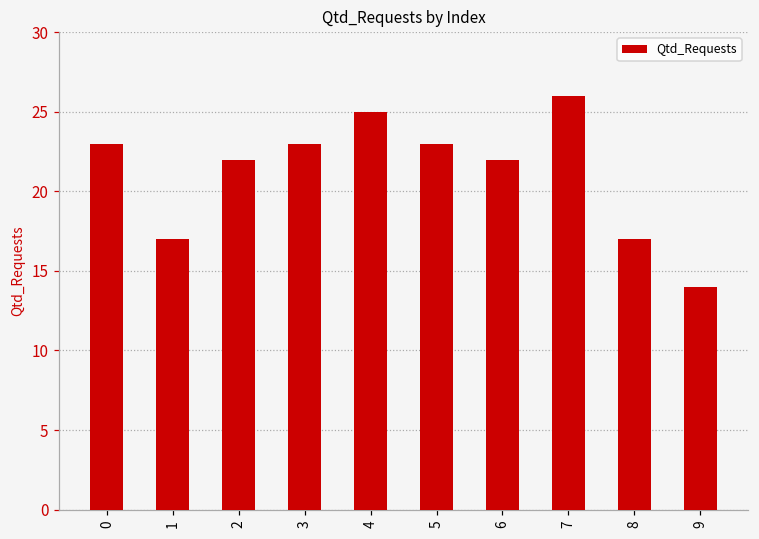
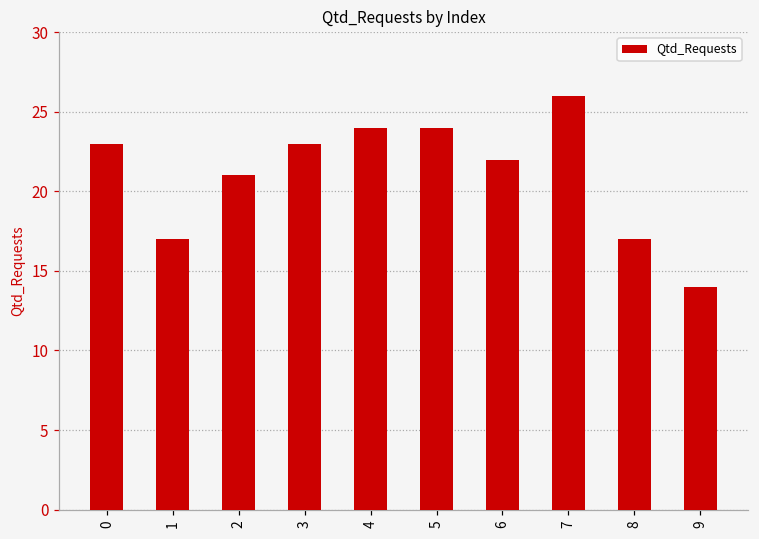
2: 22 -> 21
4: 25 -> 24
5: 23 -> 24
